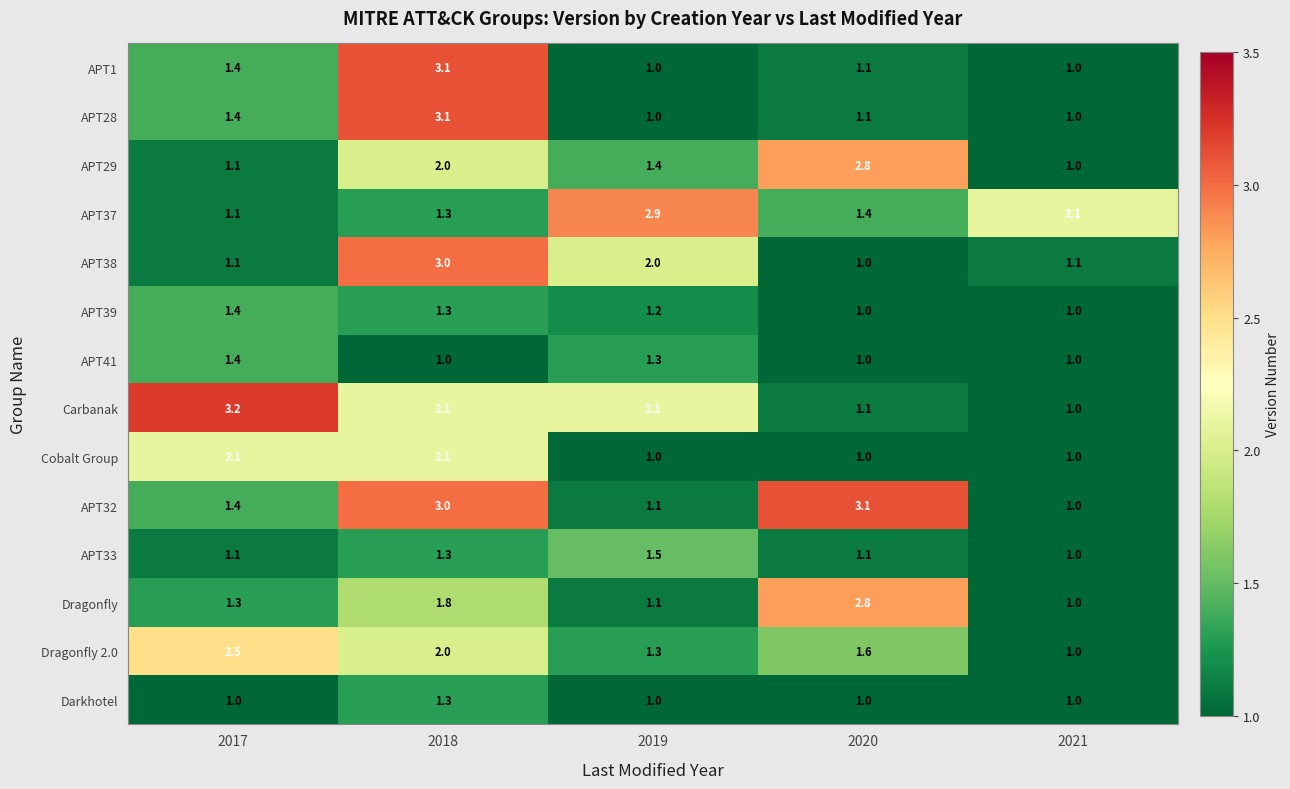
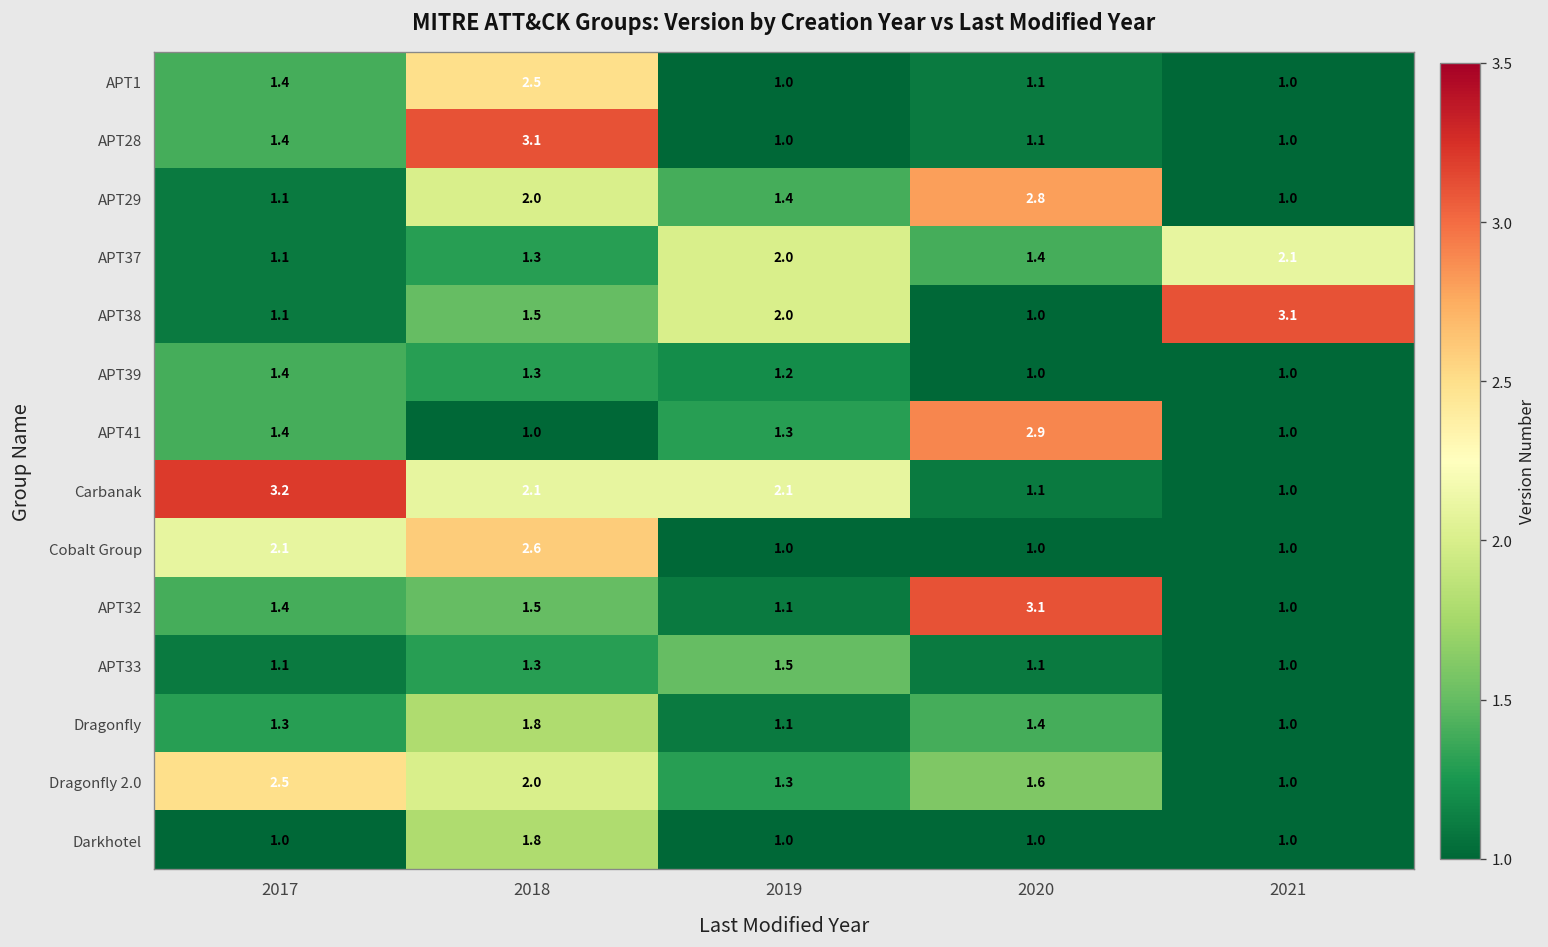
APT1, 2018: 3.1 -> 2.5
APT37, 2019: 2.9 -> 2.0
APT38, 2018: 3.0 -> 1.5
APT38, 2021: 1.1 -> 3.1
APT41, 2020: 1.0 -> 2.9
Cobalt Group, 2018: 2.1 -> 2.6
APT32, 2018: 3.0 -> 1.5
Dragonfly, 2020: 2.8 -> 1.4
Darkhotel, 2018: 1.3 -> 1.8
